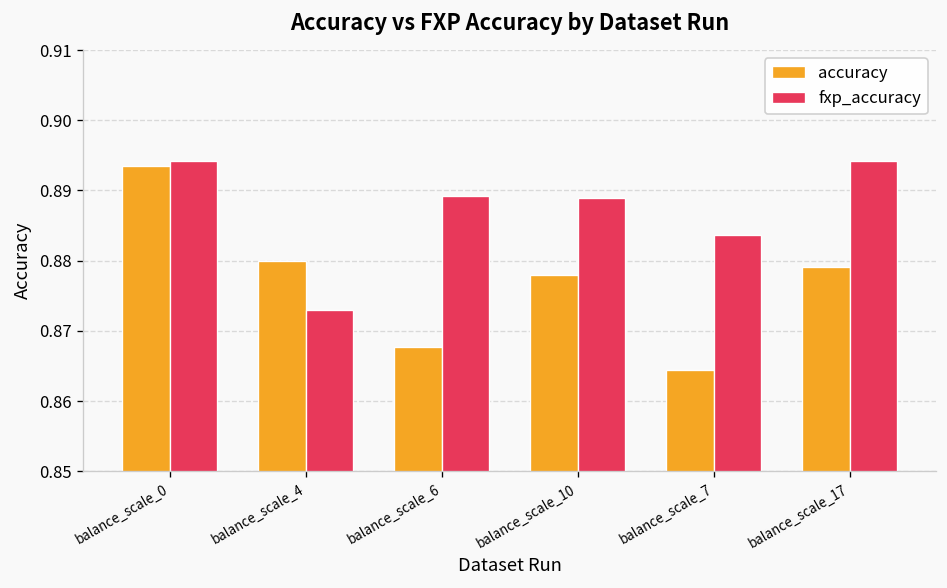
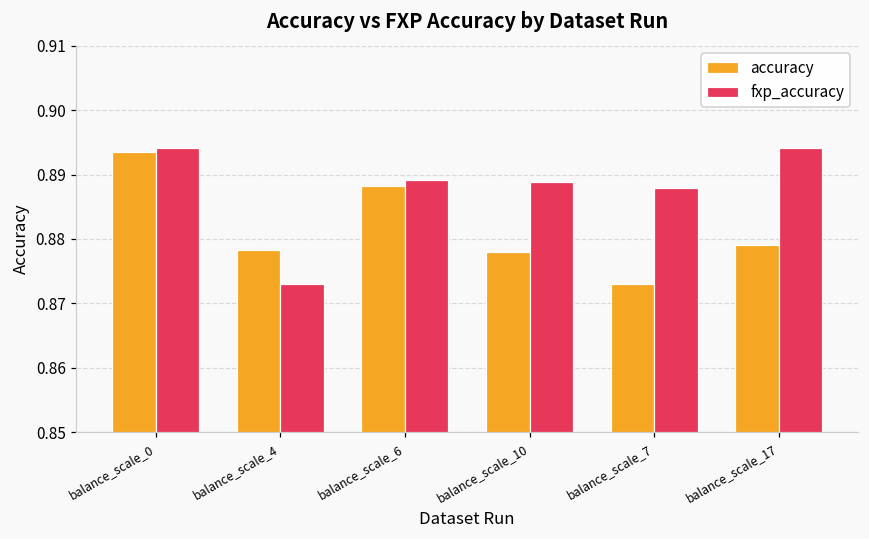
accuracy, balance_scale_4: 0.880 -> 0.878
accuracy, balance_scale_6: 0.868 -> 0.888
accuracy, balance_scale_7: 0.864 -> 0.873
fxp_accuracy, balance_scale_7: 0.884 -> 0.888
